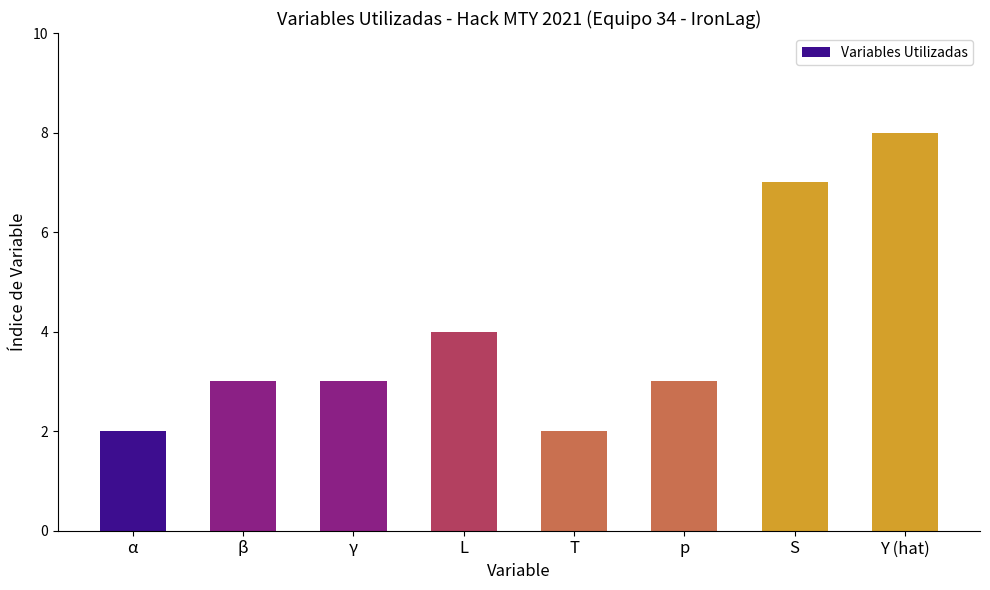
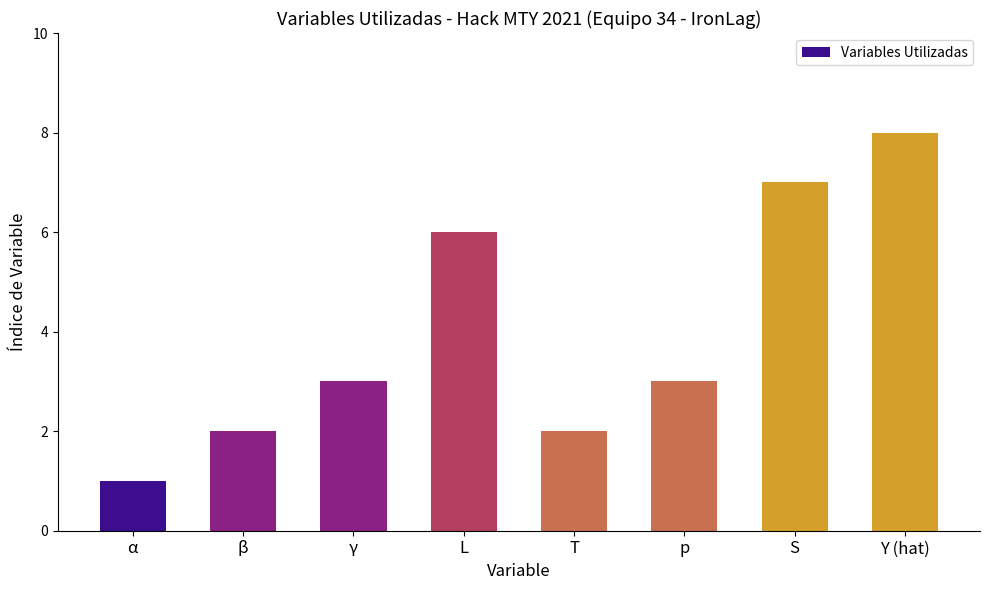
α: 2 -> 1
β: 3 -> 2
L: 4 -> 6
